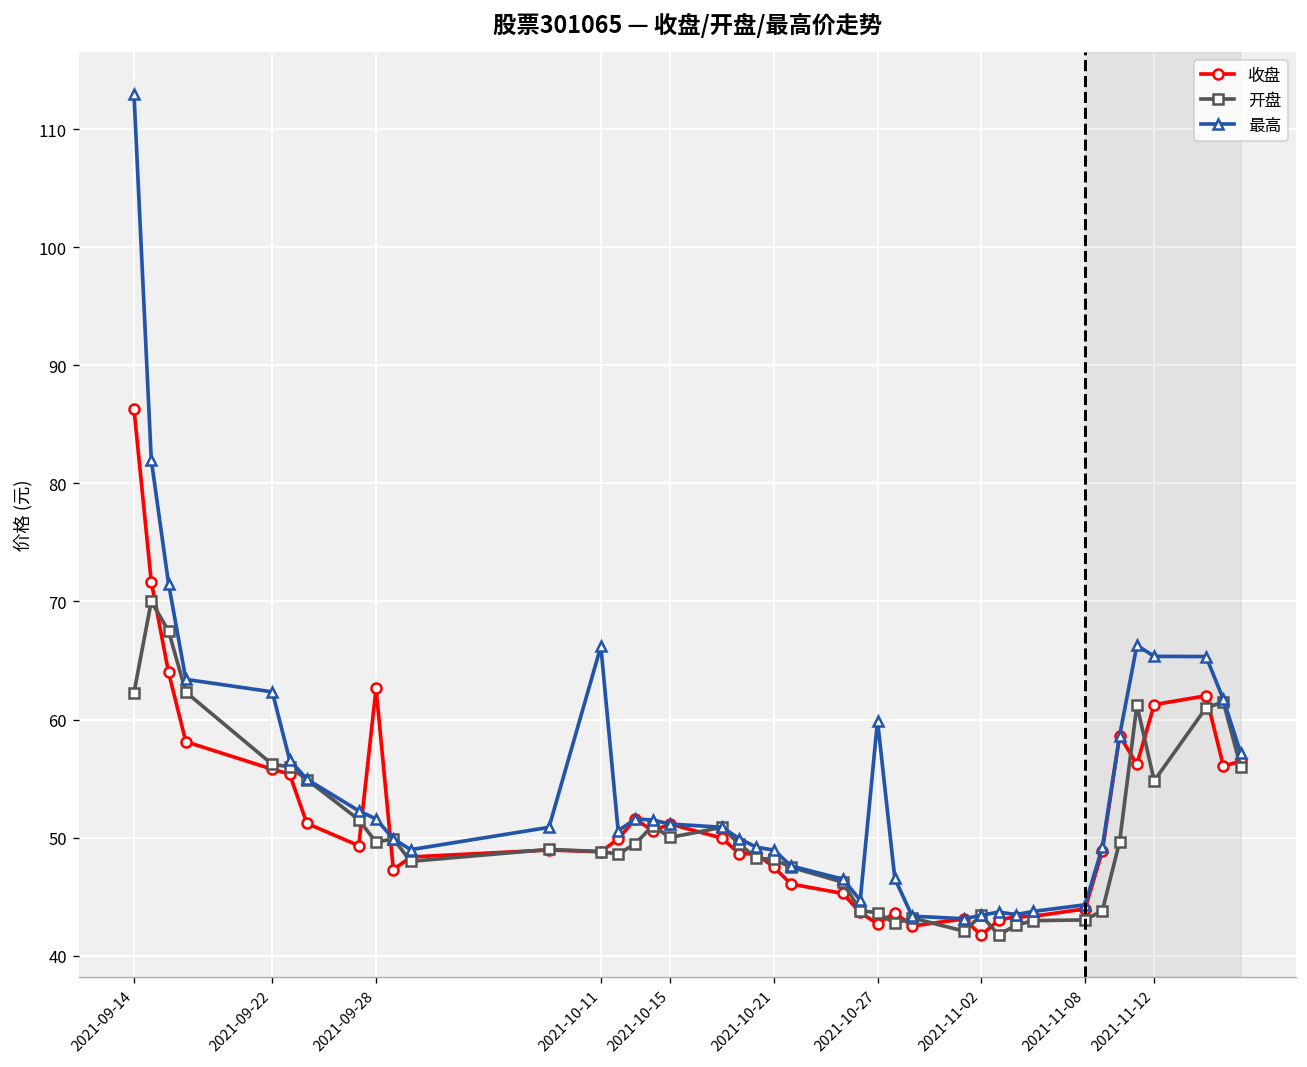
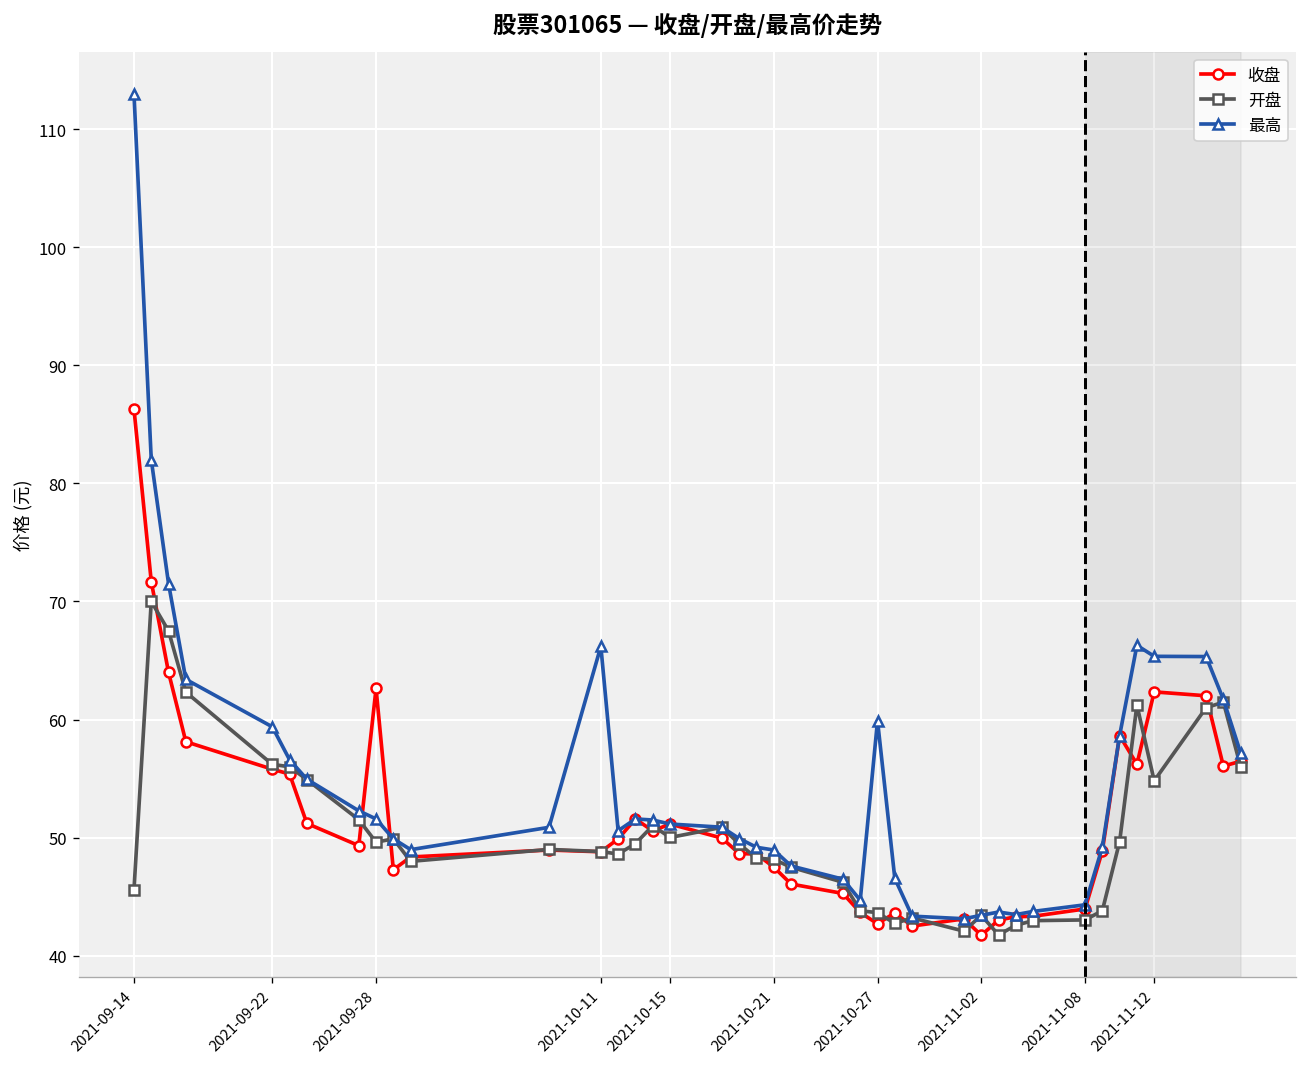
开盘, 2021-09-14: 62 -> 46
最高, 2021-09-22: 62 -> 59
收盘, 2021-11-12: 61 -> 62
